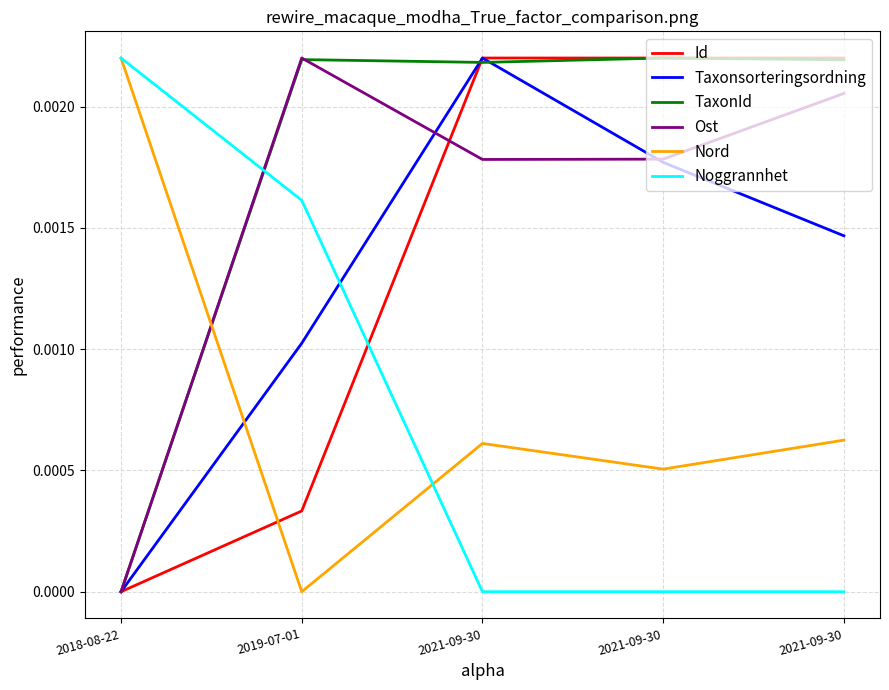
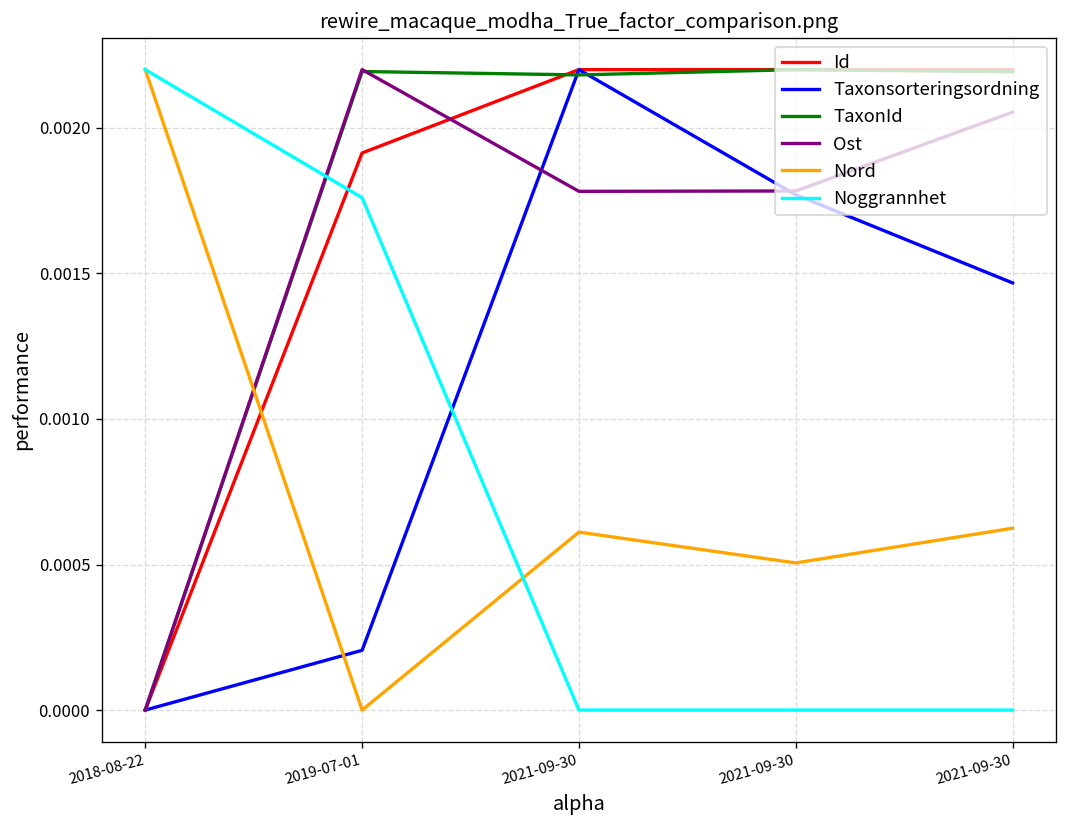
Id, 2019-07-01: 0.00033 -> 0.00191
Taxonsorteringsordning, 2019-07-01: 0.00102 -> 0.00021
Noggrannhet, 2019-07-01: 0.00161 -> 0.00176
